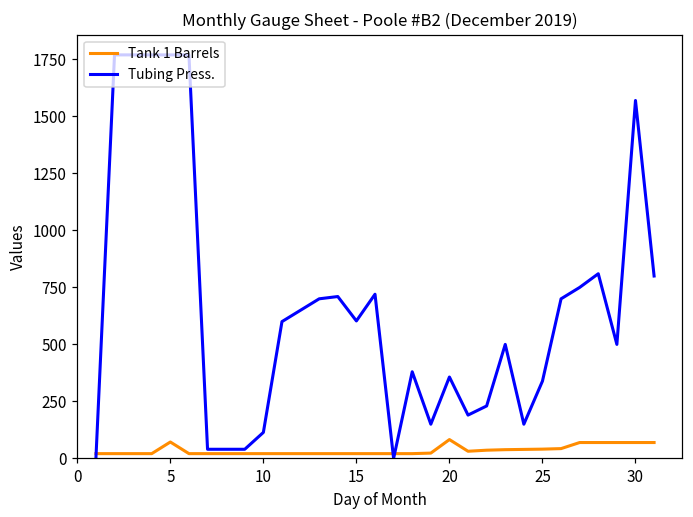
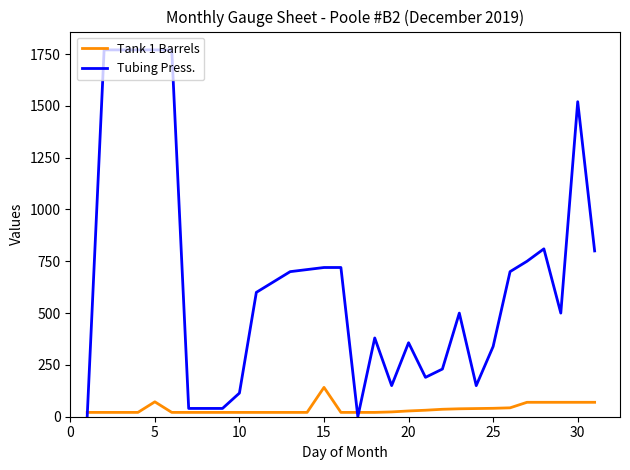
Tank 1 Barrels, 15: 20 -> 140
Tubing Press., 15: 600 -> 720
Tank 1 Barrels, 20: 80 -> 30
Tubing Press., 30: 1570 -> 1520
